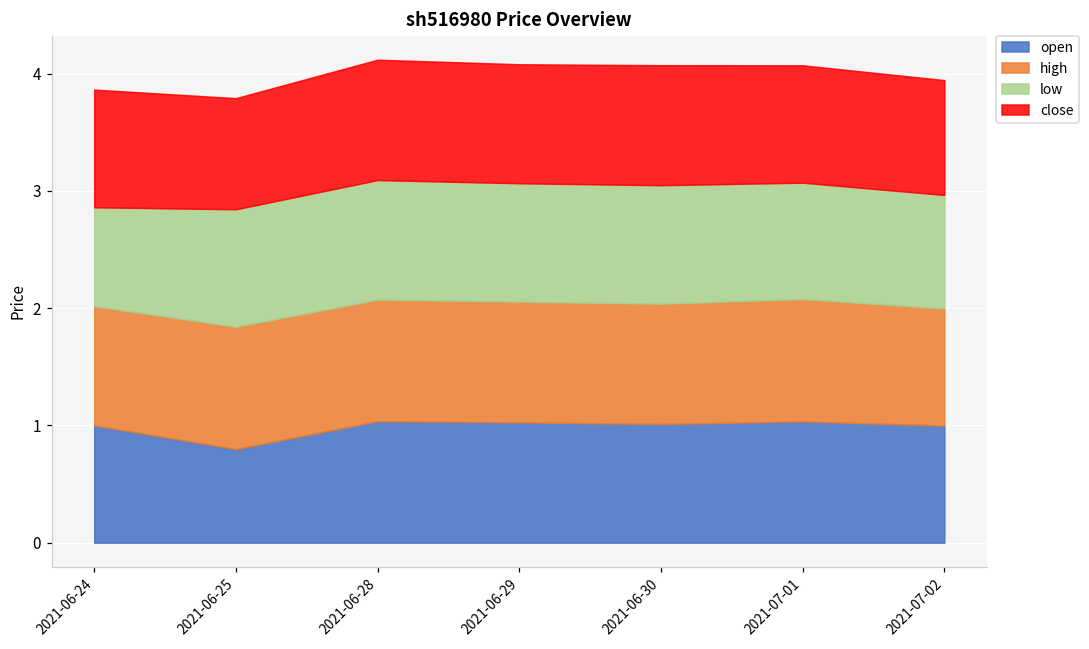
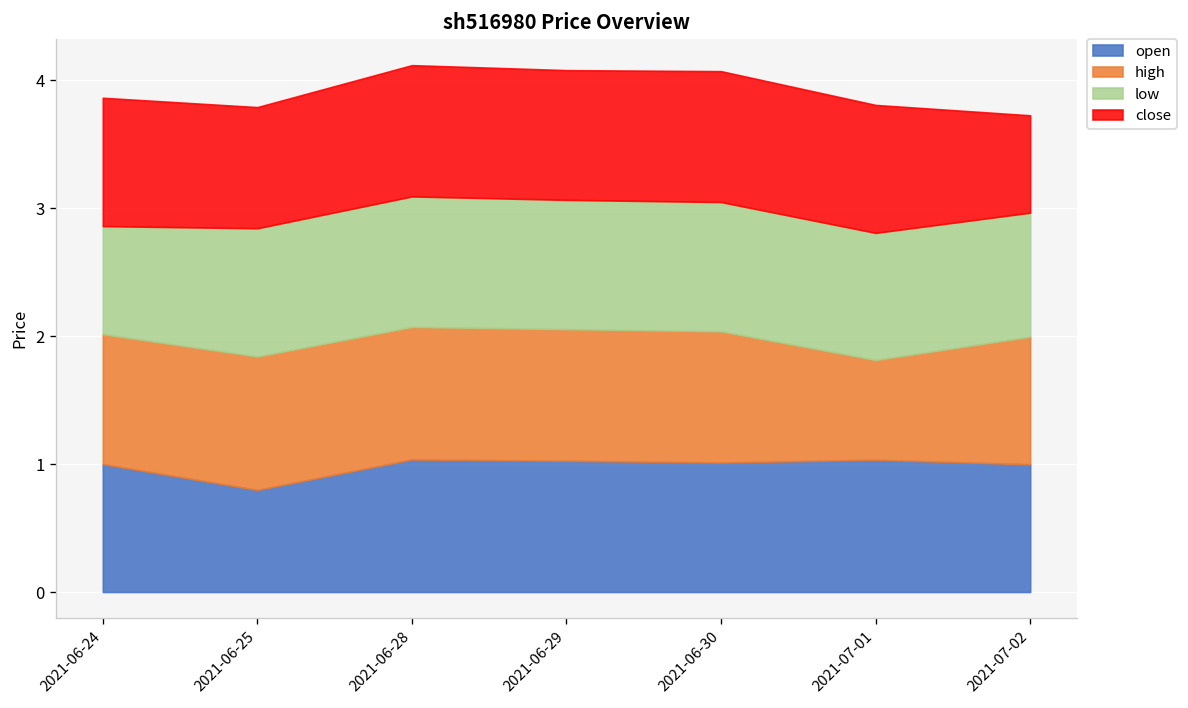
high, 2021-07-01: 1.04 -> 0.78
close, 2021-07-02: 0.98 -> 0.76
